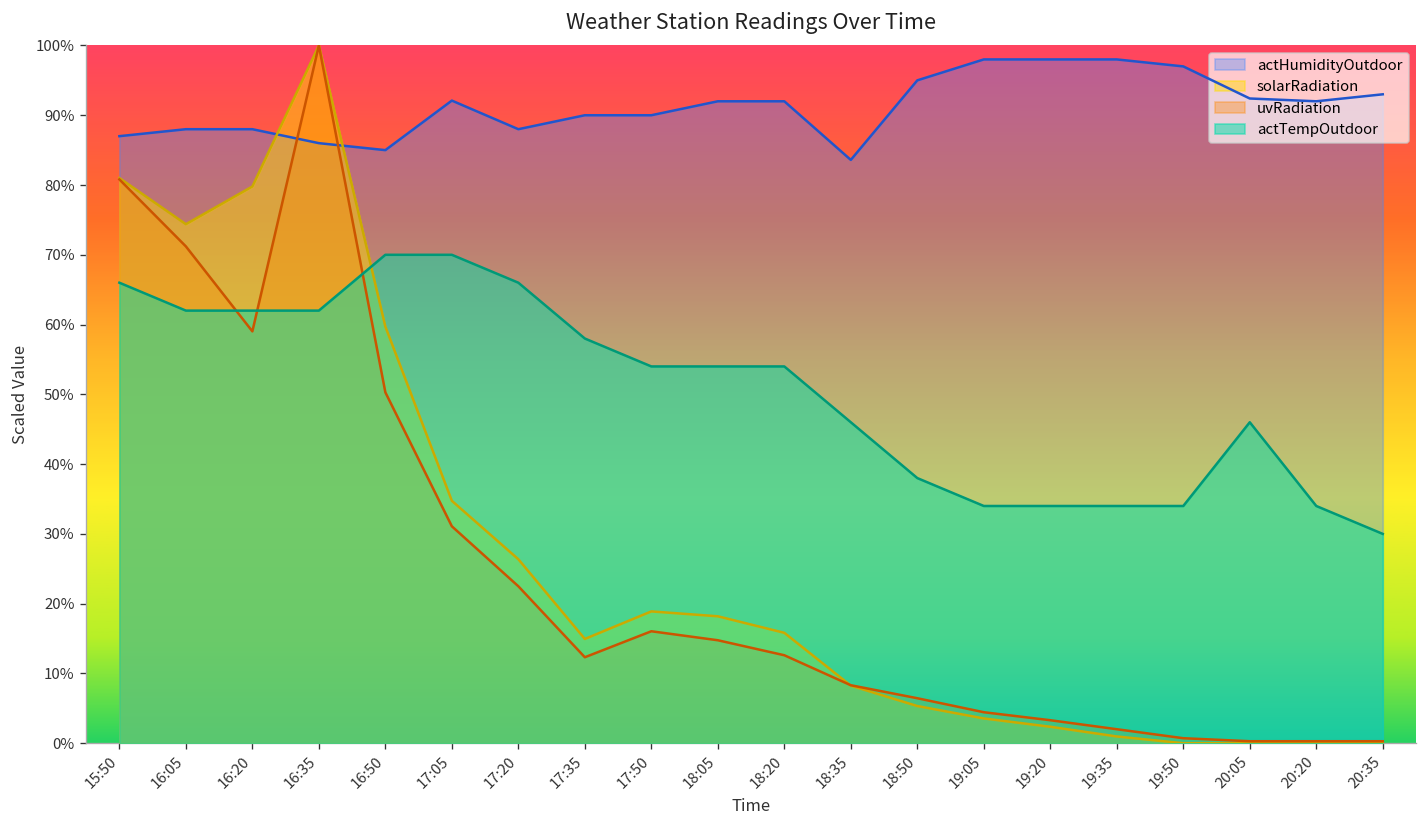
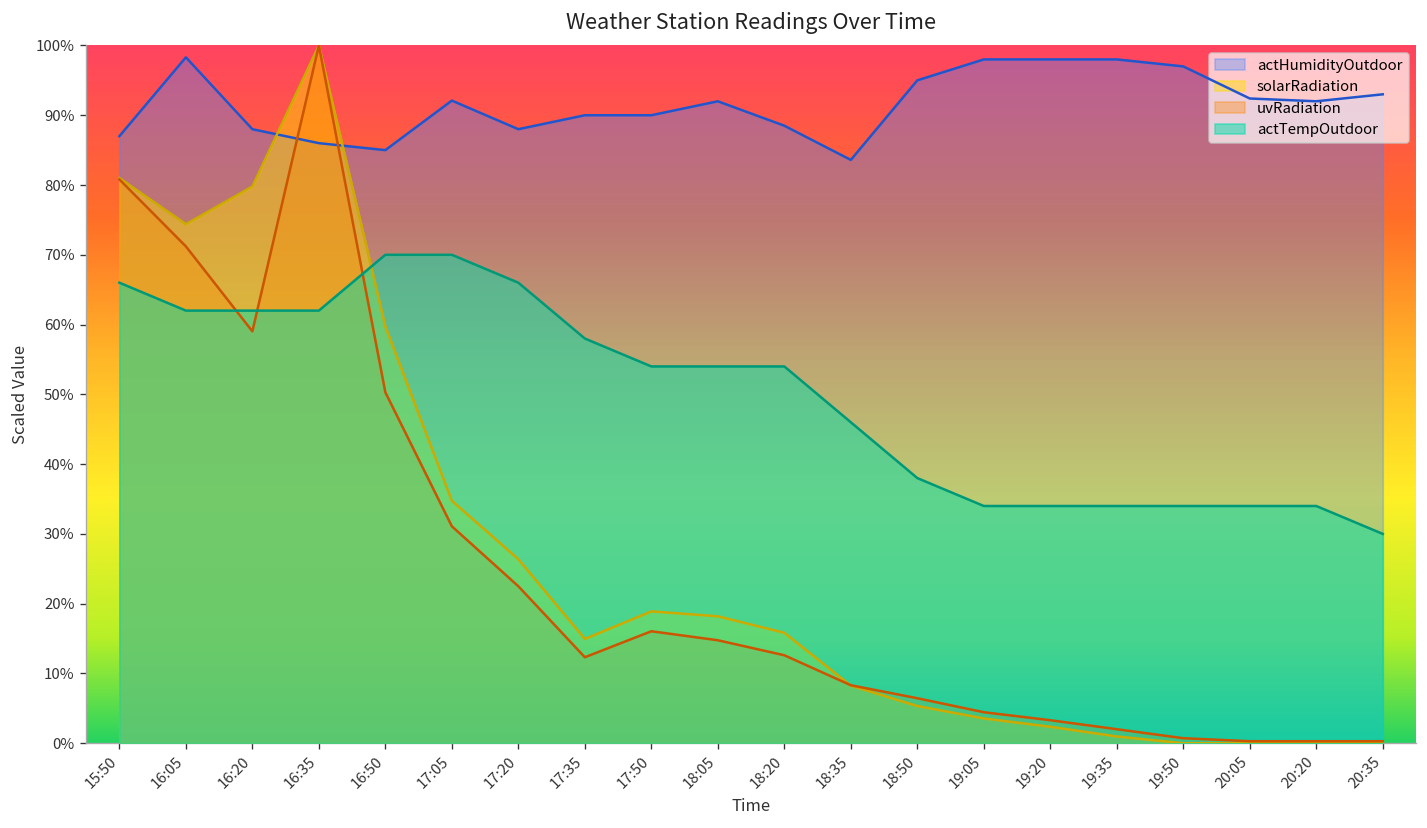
actHumidityOutdoor, 16:05: 88% -> 98%
actHumidityOutdoor, 18:20: 92% -> 89%
actTempOutdoor, 20:05: 46% -> 34%
